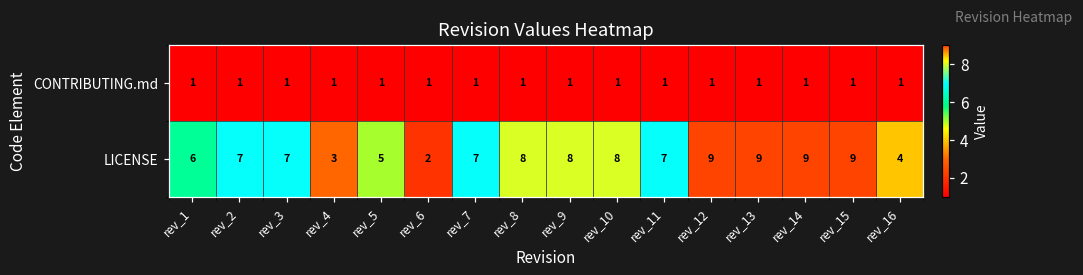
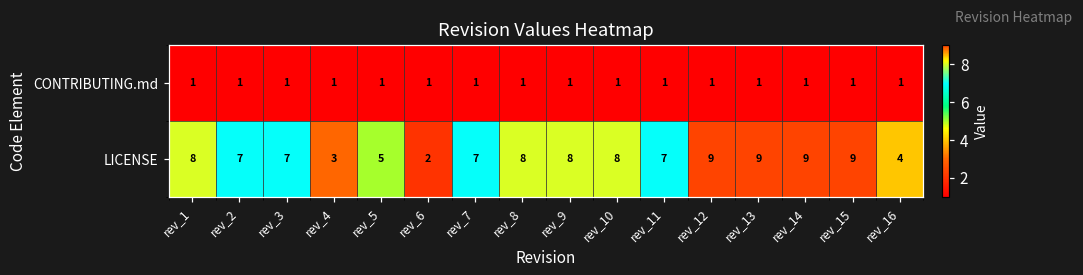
LICENSE, rev_1: 6 -> 8
